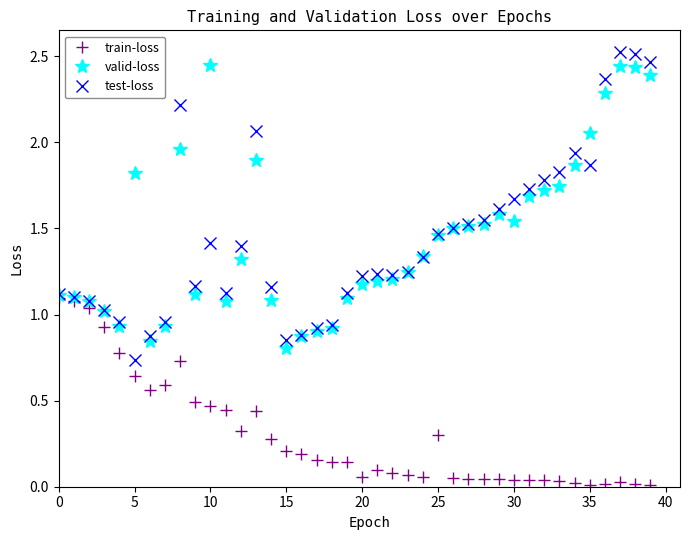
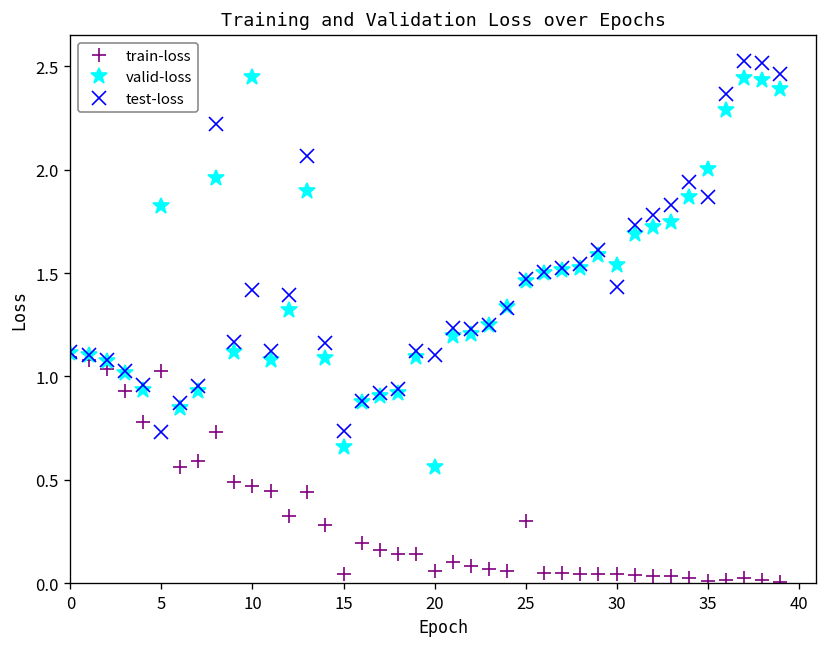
train-loss, 5: 0.64 -> 1.02
train-loss, 15: 0.21 -> 0.04
valid-loss, 15: 0.81 -> 0.66
test-loss, 15: 0.85 -> 0.74
valid-loss, 20: 1.18 -> 0.56
test-loss, 20: 1.22 -> 1.10
test-loss, 30: 1.67 -> 1.43
valid-loss, 35: 2.06 -> 2.00
